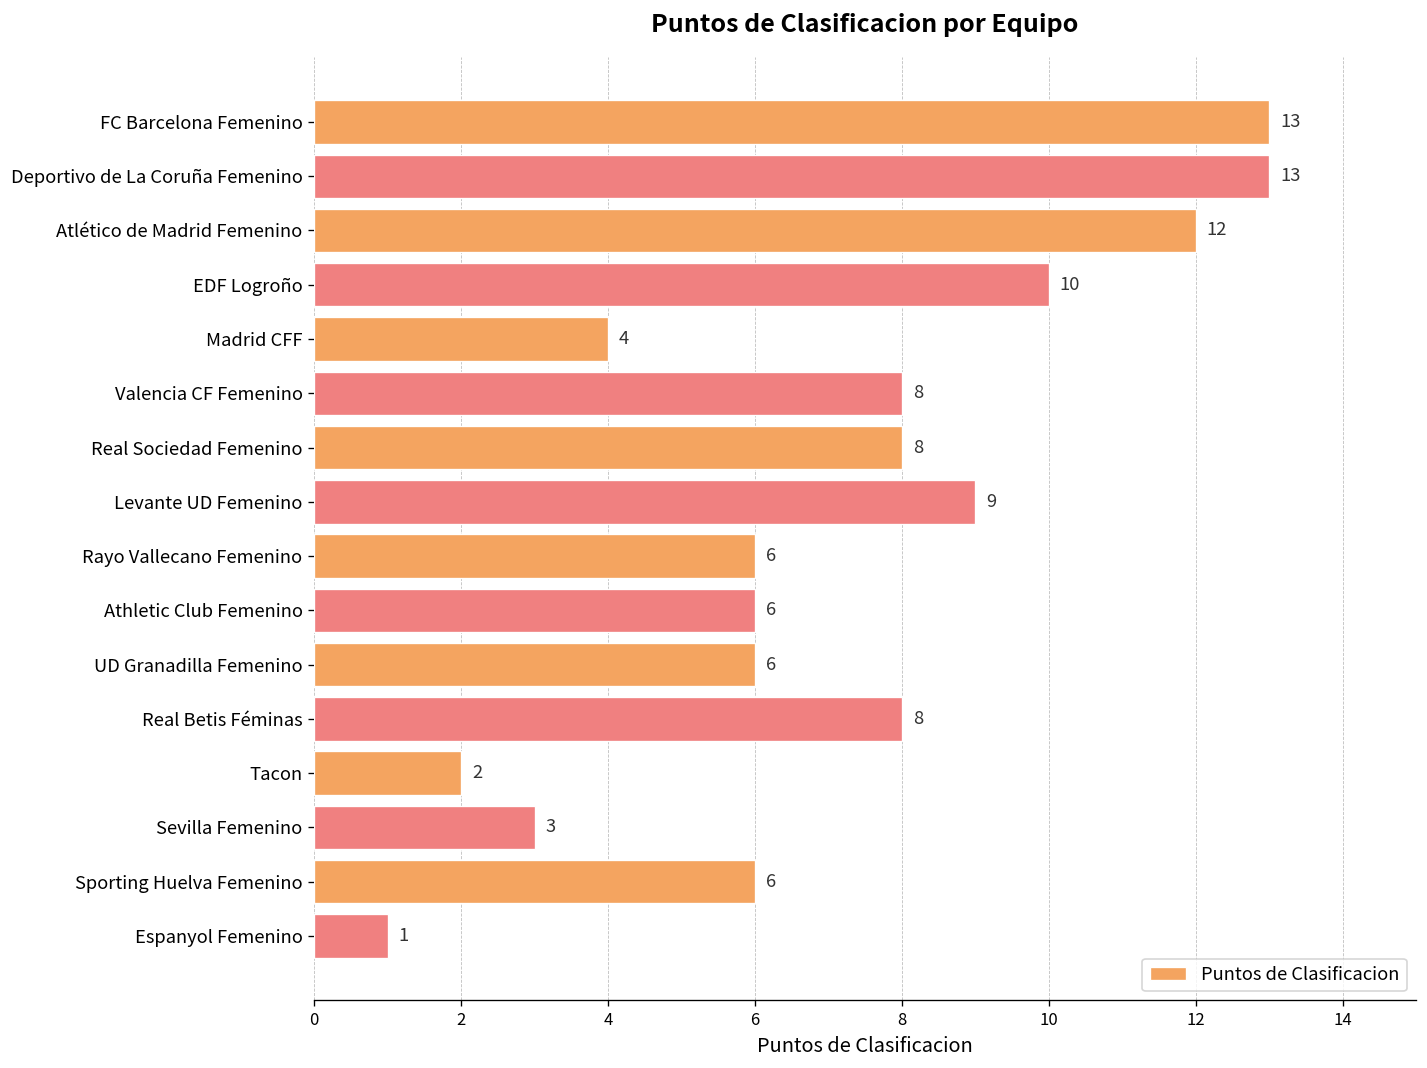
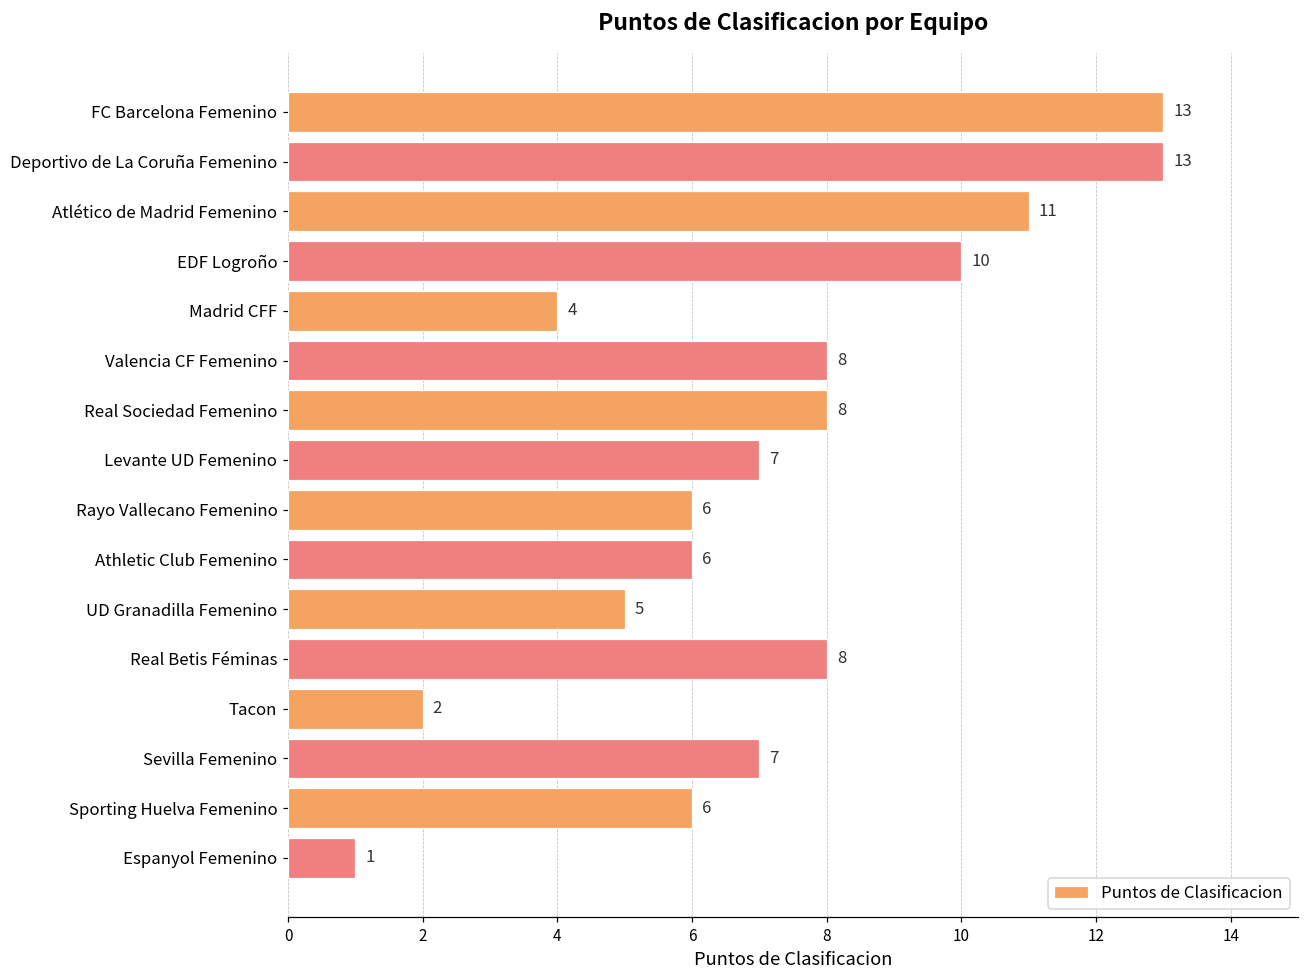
Atlético de Madrid Femenino: 12 -> 11
Levante UD Femenino: 9 -> 7
UD Granadilla Femenino: 6 -> 5
Sevilla Femenino: 3 -> 7
